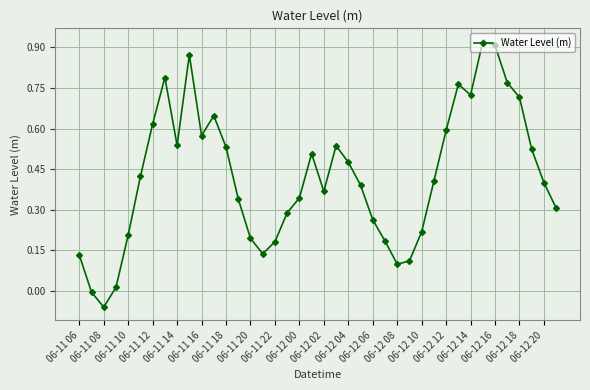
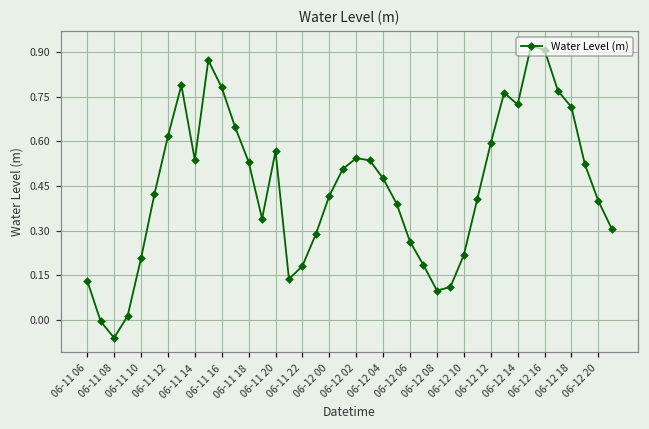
06-11 16: 0.57 -> 0.78
06-11 20: 0.19 -> 0.57
06-12 00: 0.34 -> 0.42
06-12 02: 0.37 -> 0.54
